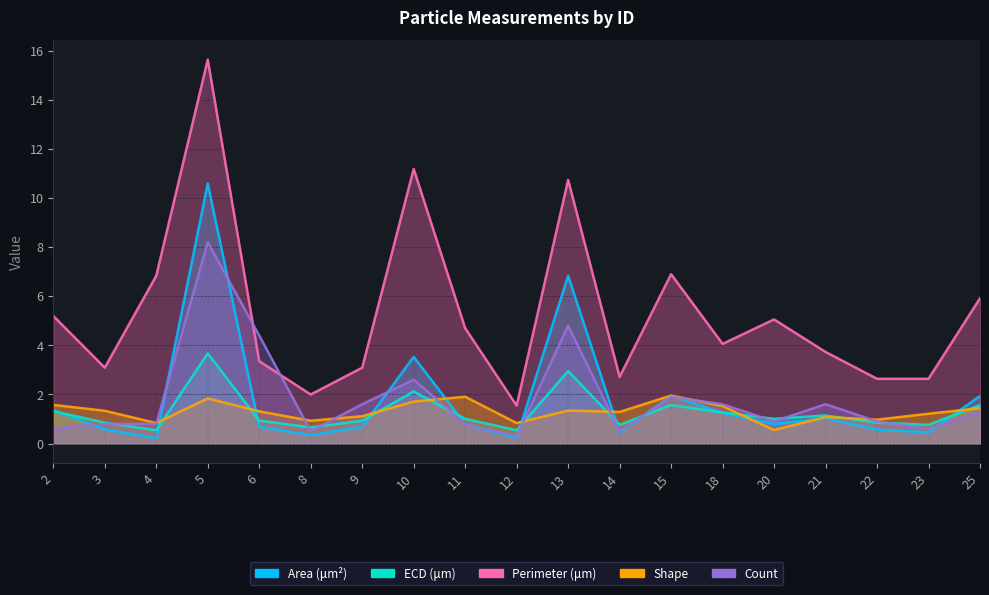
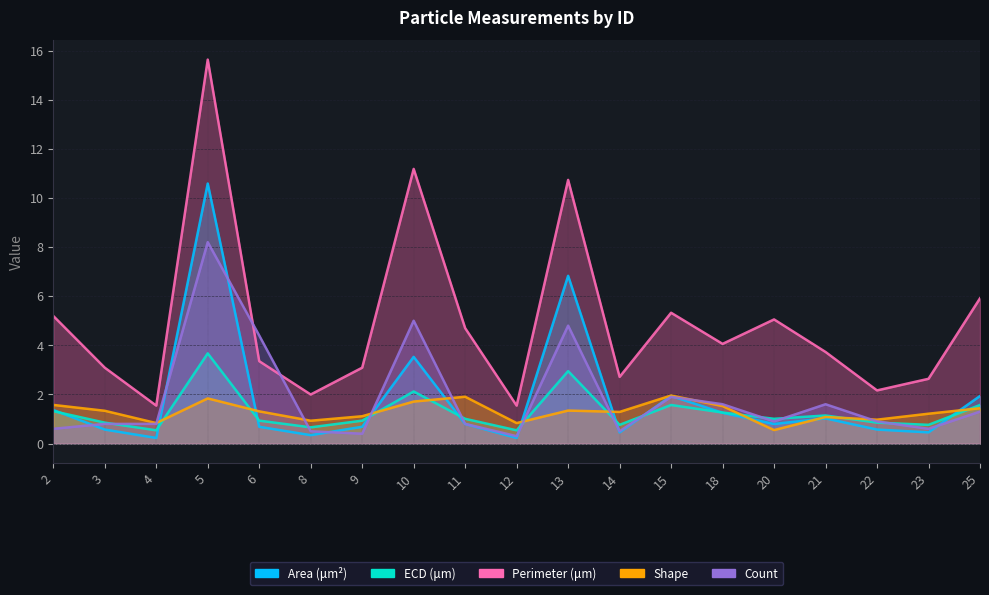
Perimeter (μm), 4: 6.8 -> 1.5
Count, 9: 1.6 -> 0.4
Count, 10: 2.6 -> 5.0
Perimeter (μm), 15: 6.9 -> 5.3
Perimeter (μm), 22: 2.6 -> 2.2
